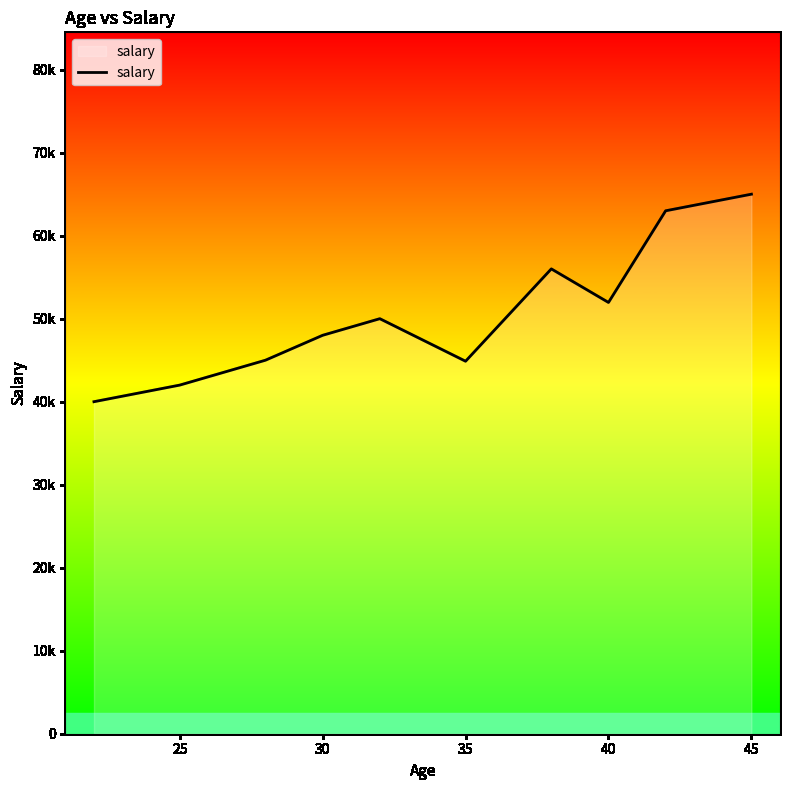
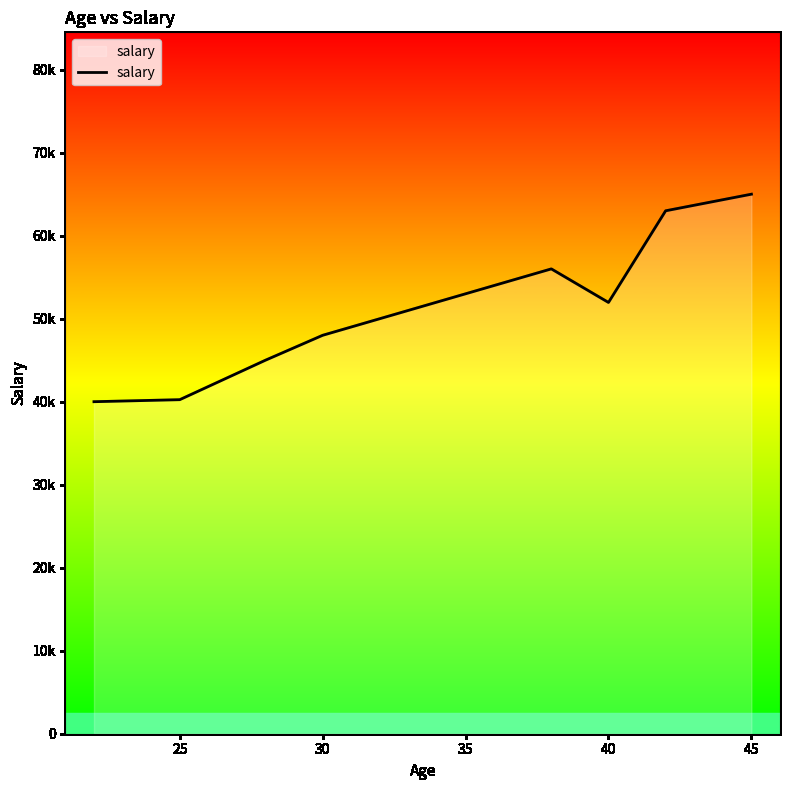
25: 42000 -> 40000
35: 45000 -> 53000
